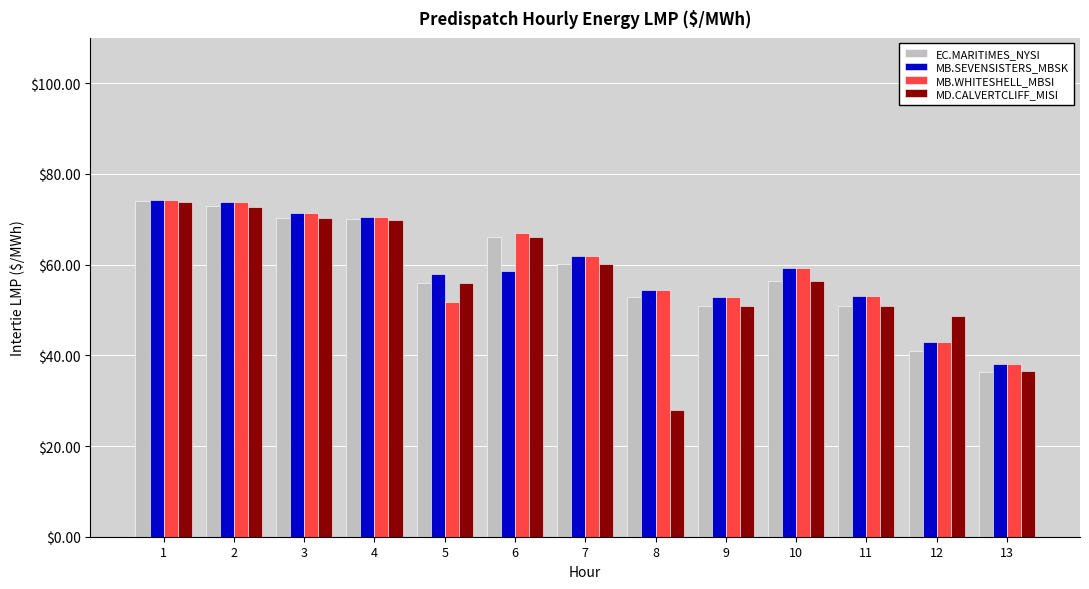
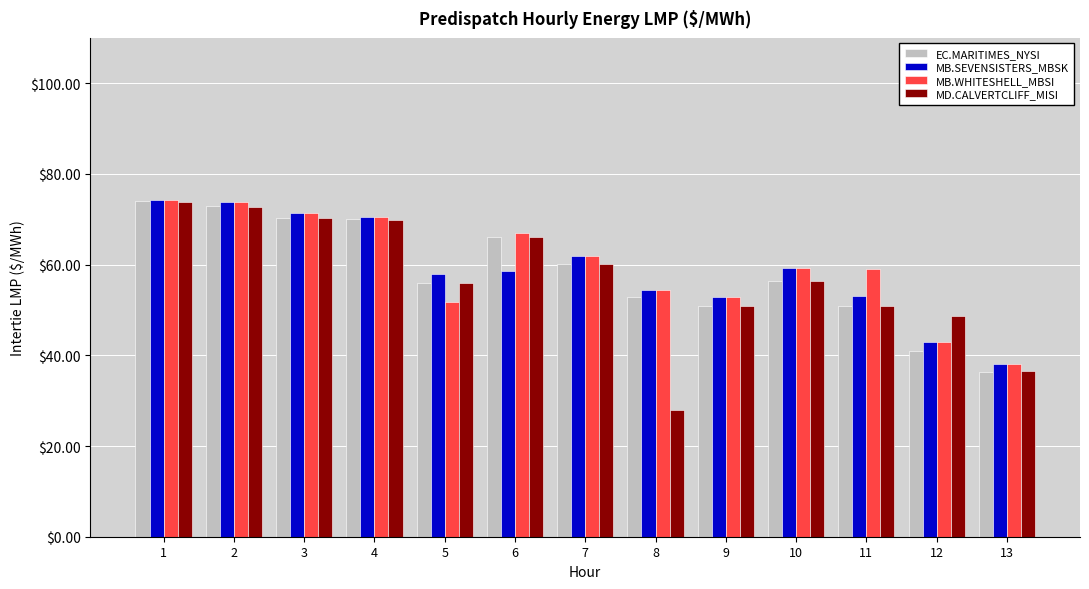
MB.WHITESHELL_MBSI, 11: $53 -> $59
